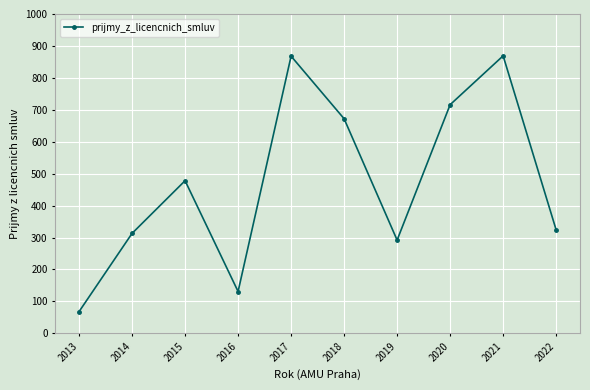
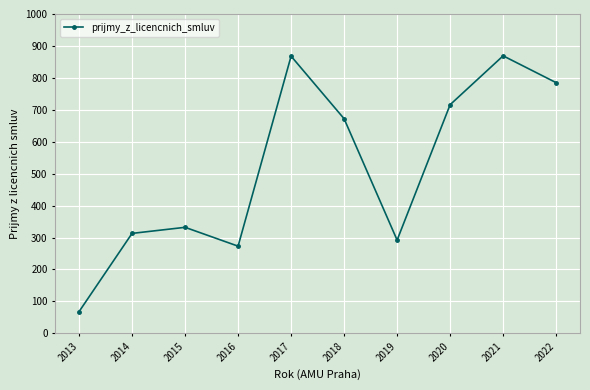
2015: 480 -> 330
2016: 130 -> 270
2022: 320 -> 790
